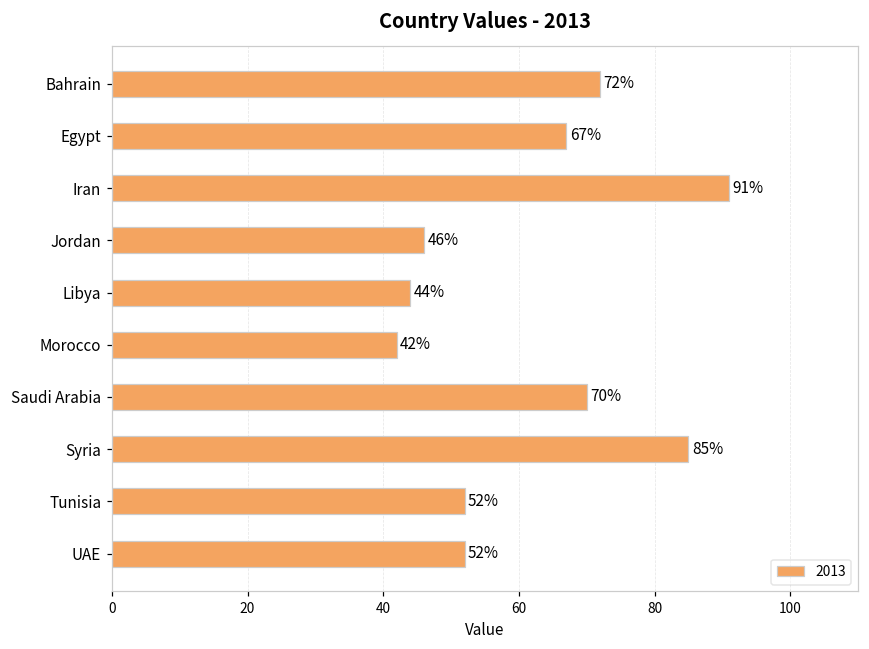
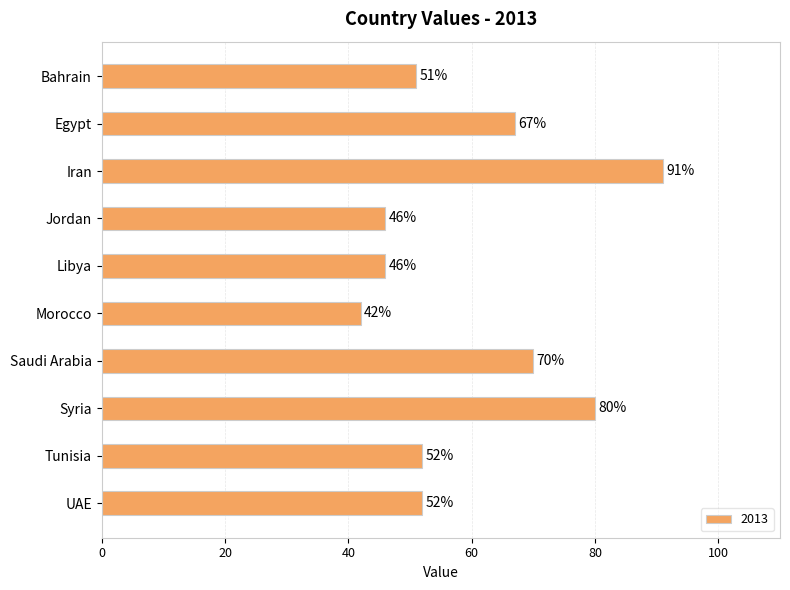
Bahrain: 72% -> 51%
Libya: 44% -> 46%
Syria: 85% -> 80%
